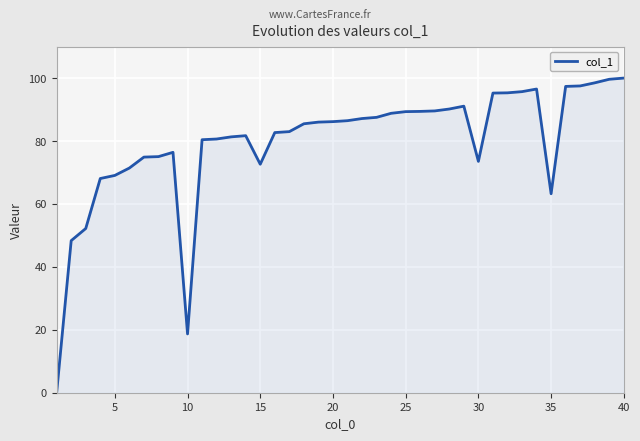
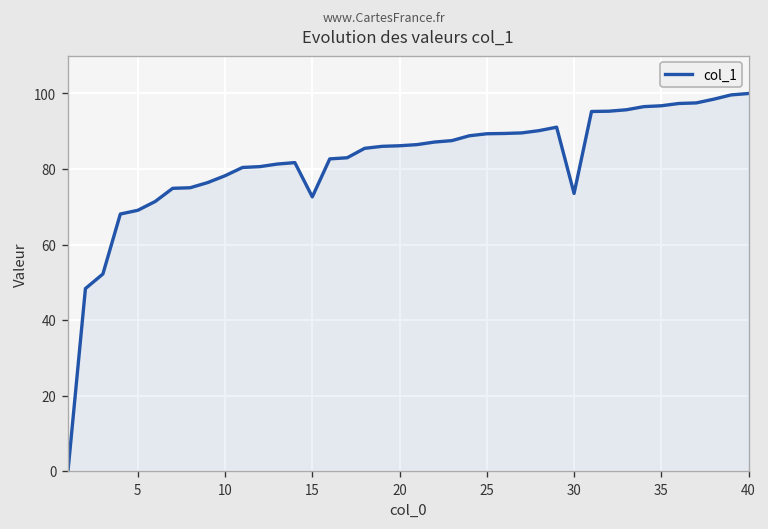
10: 19 -> 78
35: 63 -> 97
